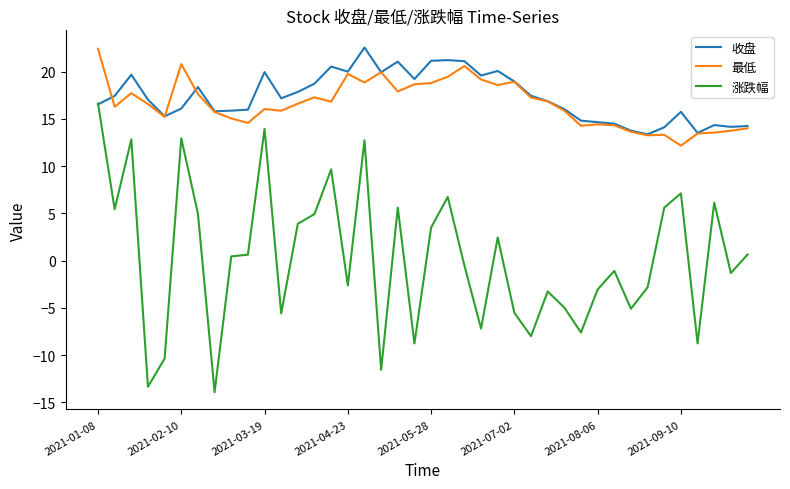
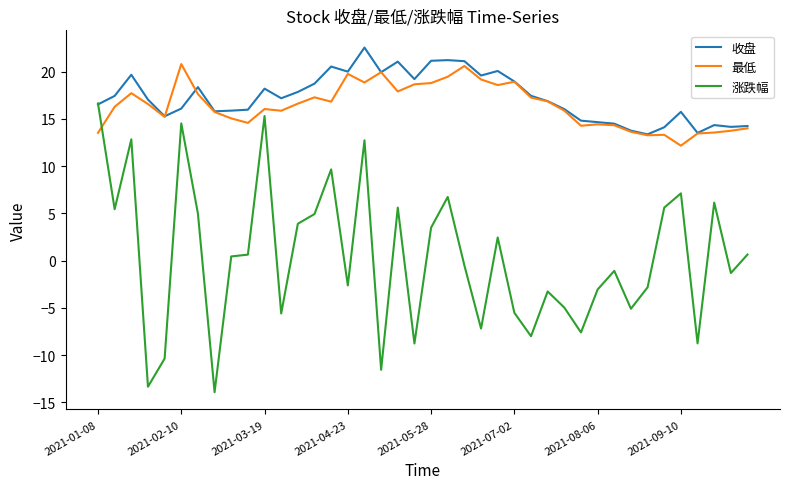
最低, 2021-01-08: 22 -> 14
涨跌幅, 2021-02-10: 13 -> 15
收盘, 2021-03-19: 20 -> 18
涨跌幅, 2021-03-19: 14 -> 15
